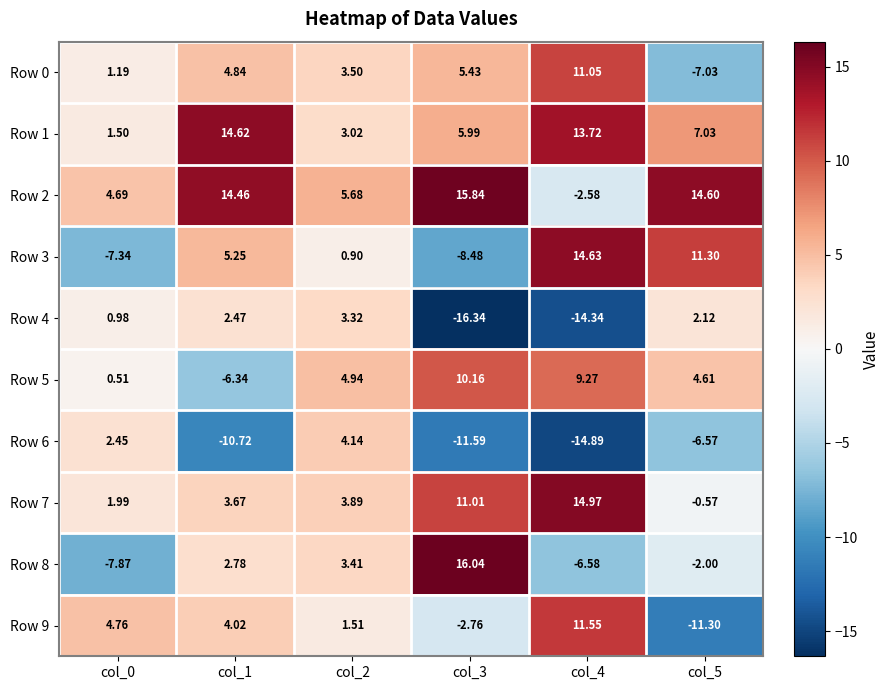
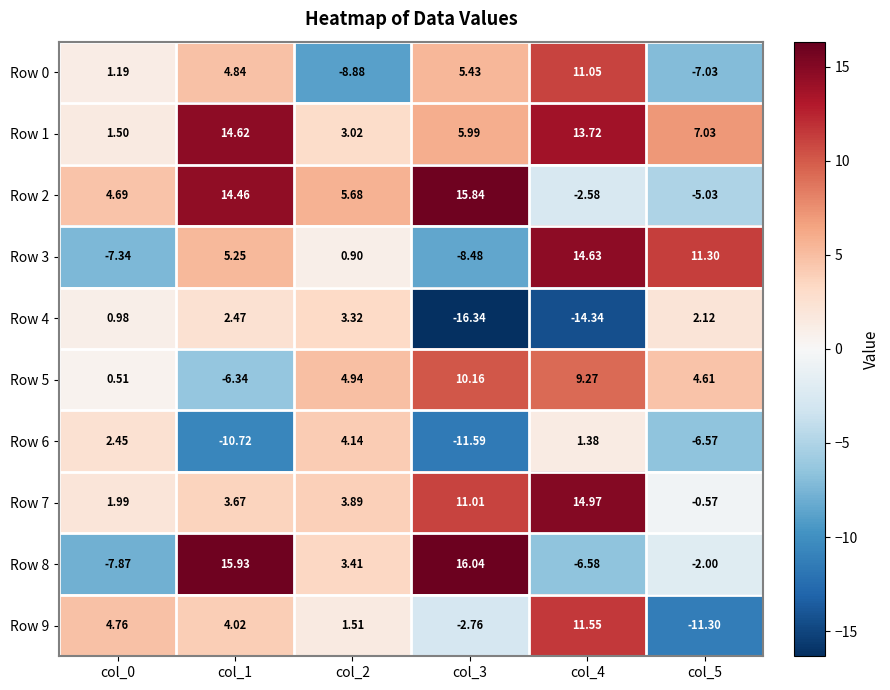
Row 0, col_2: 3.50 -> -8.88
Row 2, col_5: 14.60 -> -5.03
Row 6, col_4: -14.89 -> 1.38
Row 8, col_1: 2.78 -> 15.93
